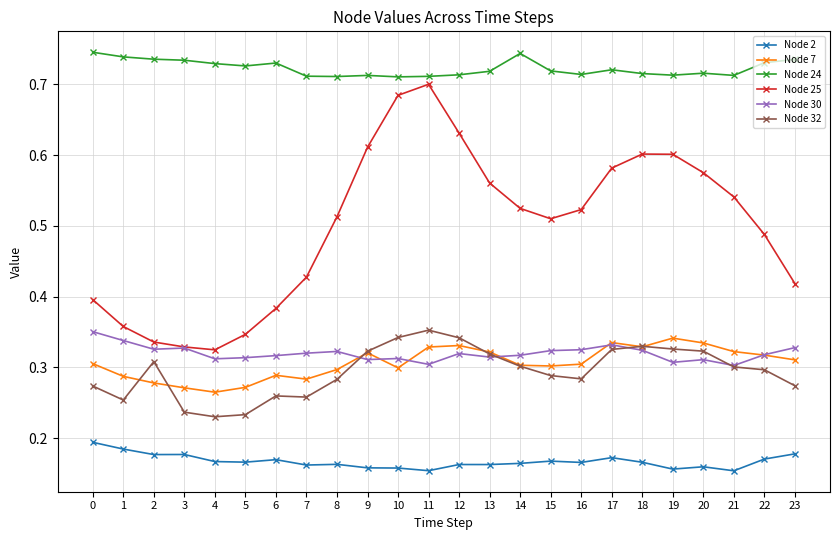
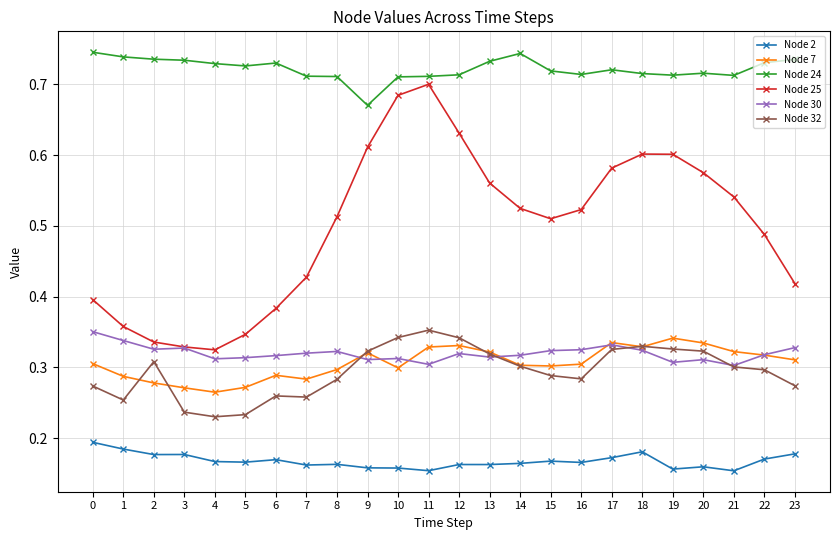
Node 24, 9: 0.71 -> 0.67
Node 24, 13: 0.72 -> 0.73
Node 2, 18: 0.17 -> 0.18
